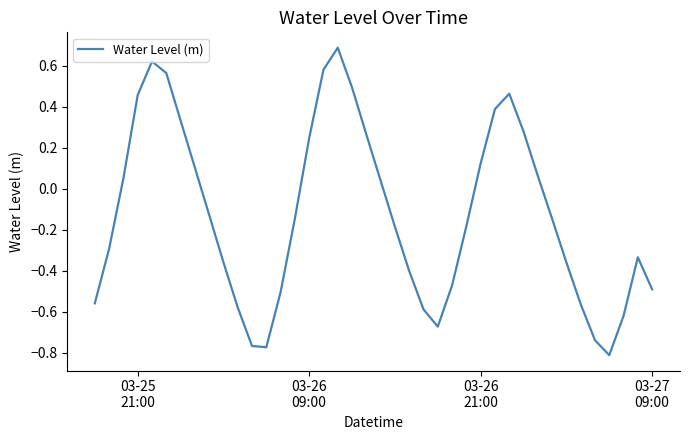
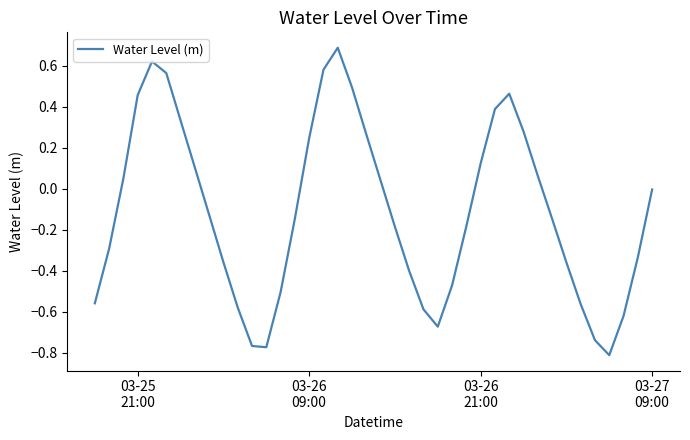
03-27 09:00: -0.49 -> 0.00
